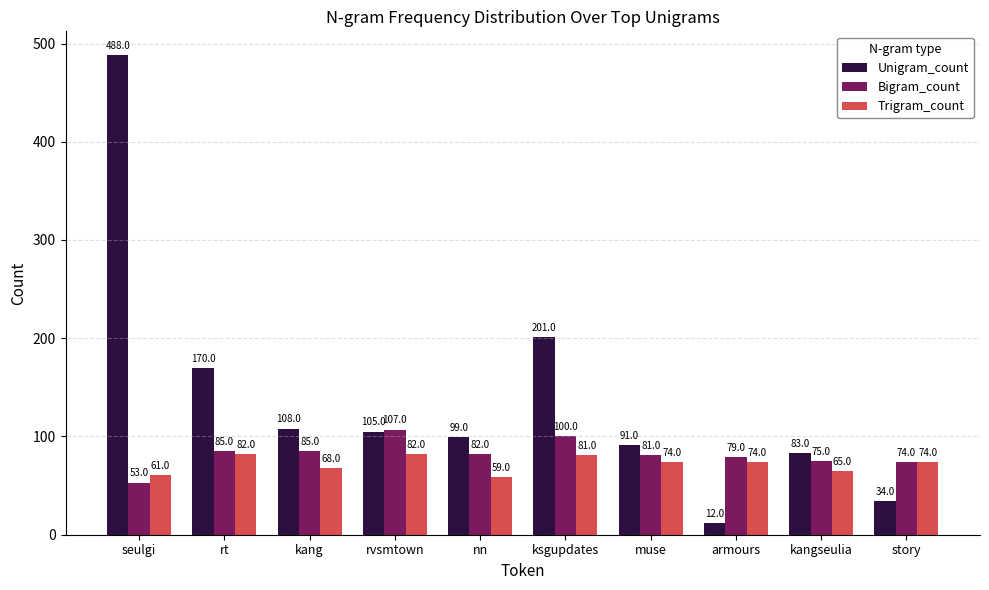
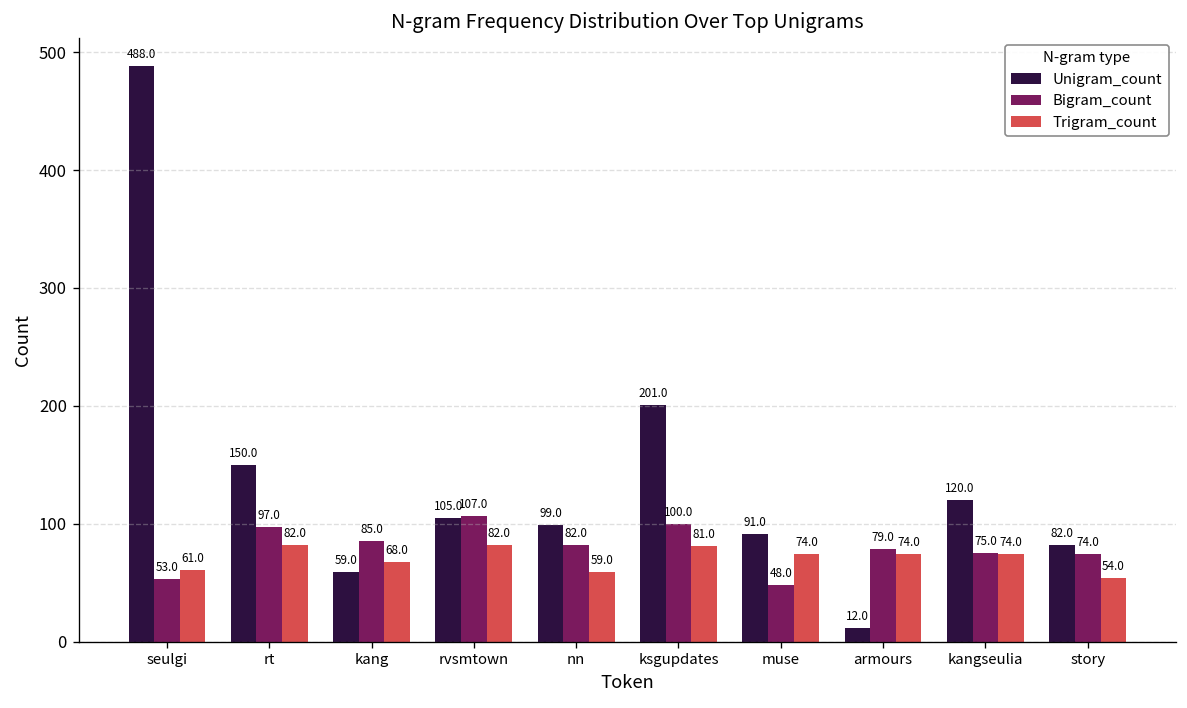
Unigram_count, rt: 170.0 -> 150.0
Bigram_count, rt: 85.0 -> 97.0
Unigram_count, kang: 108.0 -> 59.0
Bigram_count, muse: 81.0 -> 48.0
Unigram_count, kangseulia: 83.0 -> 120.0
Trigram_count, kangseulia: 65.0 -> 74.0
Unigram_count, story: 34.0 -> 82.0
Trigram_count, story: 74.0 -> 54.0
